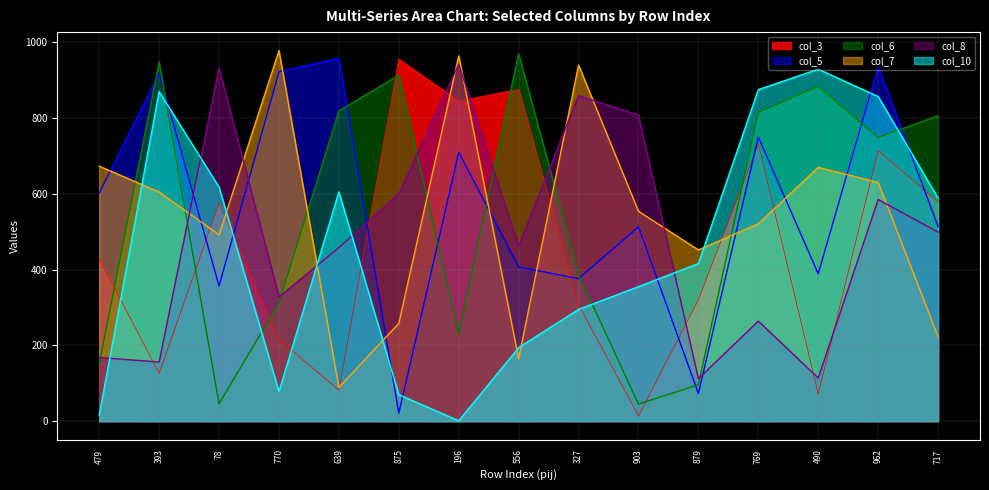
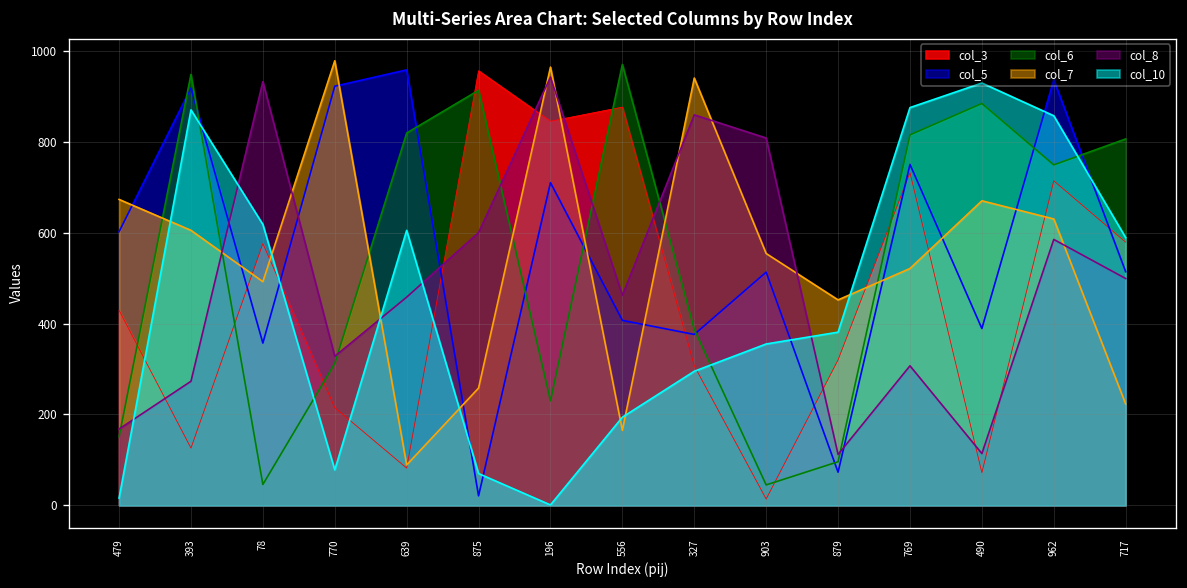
col_8, 393: 160 -> 270
col_10, 879: 420 -> 380
col_8, 769: 260 -> 310
